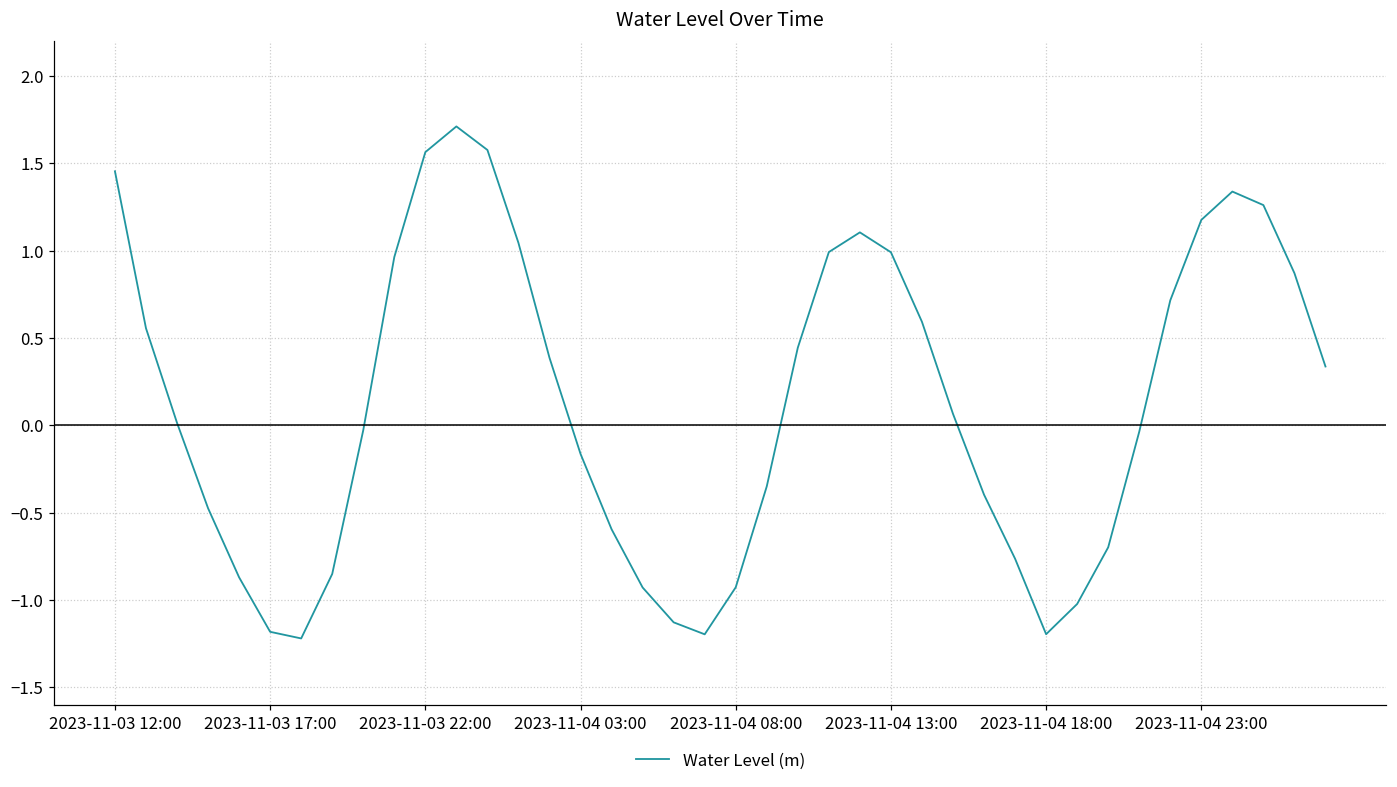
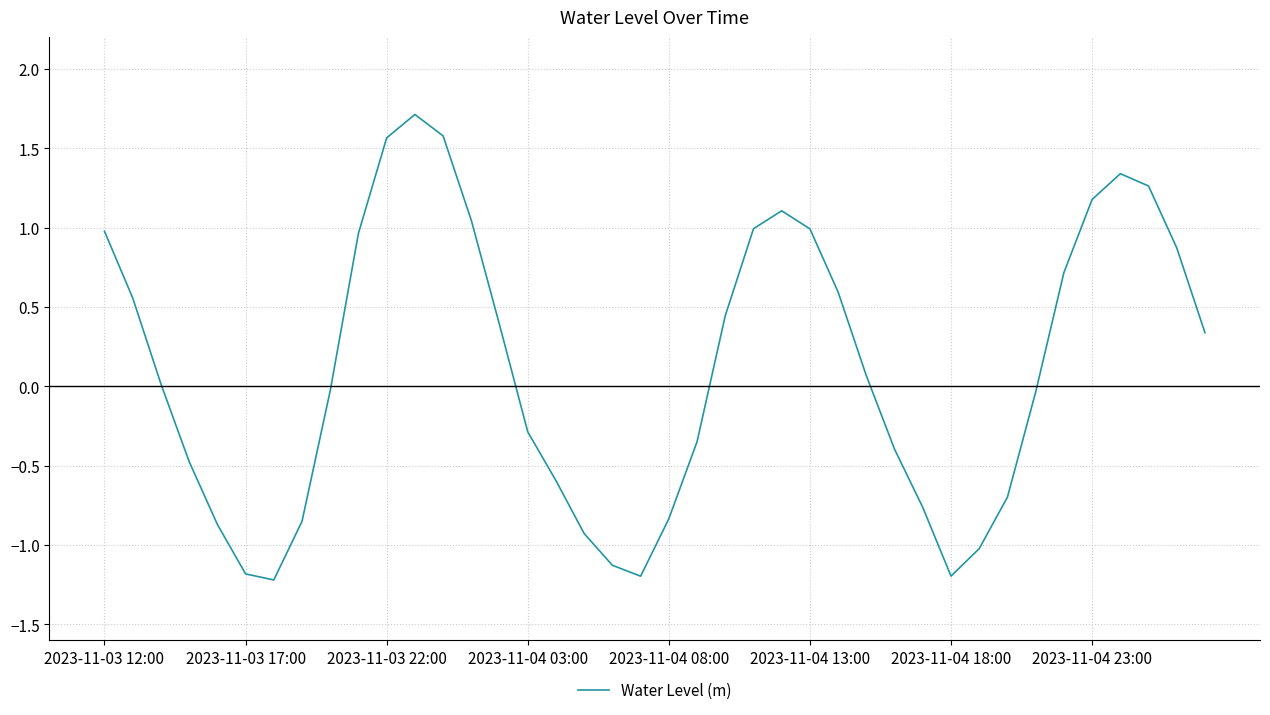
2023-11-03 12:00: 1.46 -> 0.98
2023-11-04 03:00: -0.16 -> -0.29
2023-11-04 08:00: -0.93 -> -0.83
